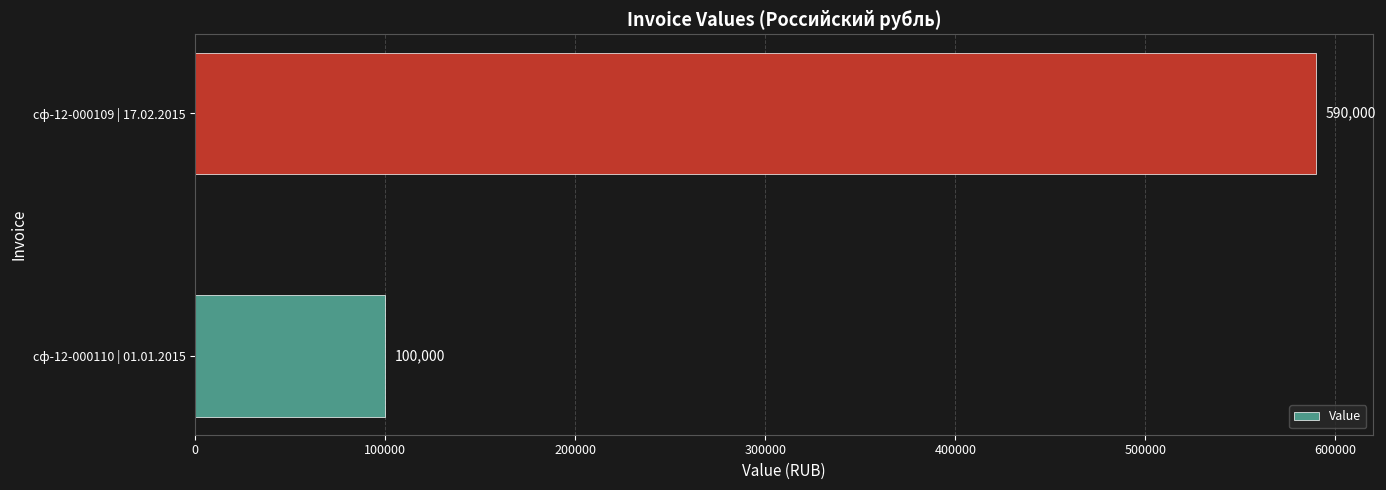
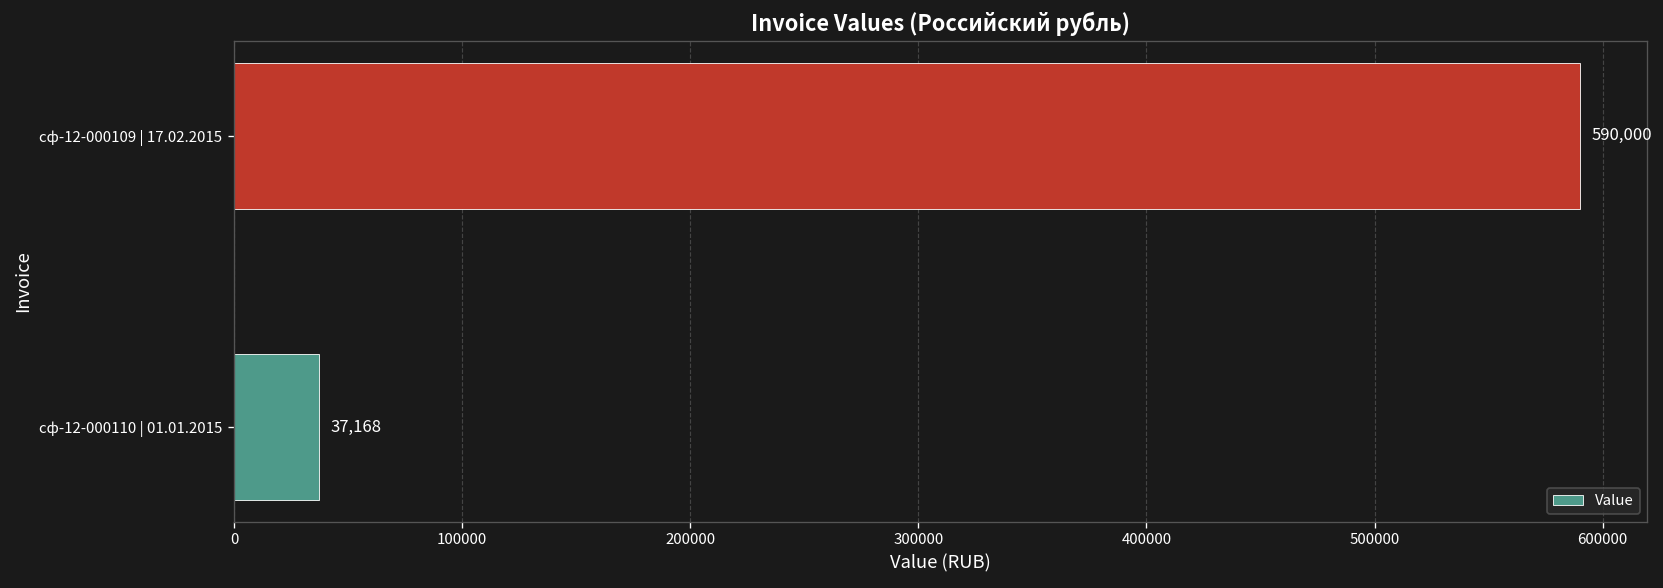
сф-12-000110 | 01.01.2015: 100,000 -> 37,168
